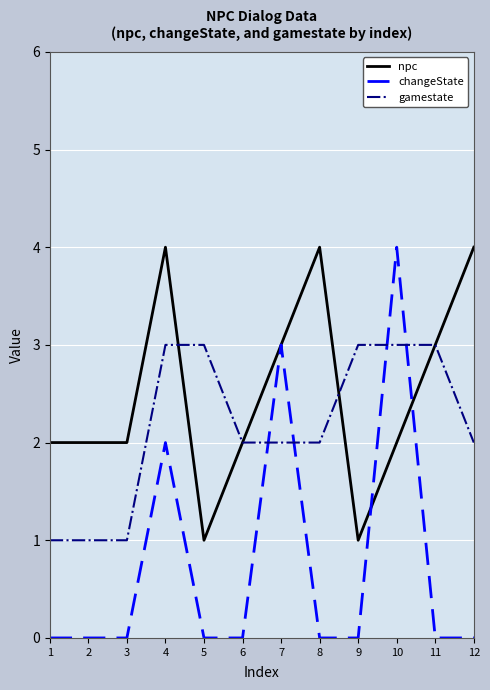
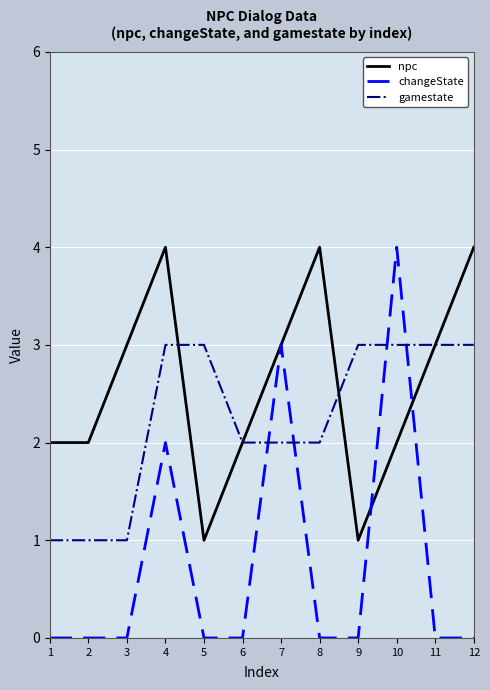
npc, 3: 2 -> 3
gamestate, 12: 2 -> 3
